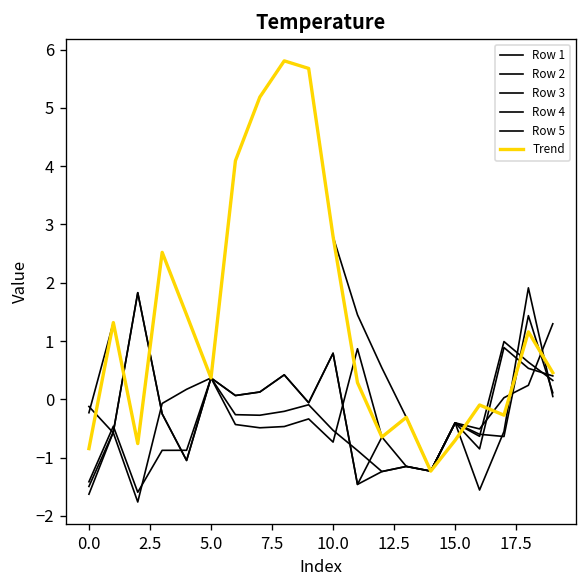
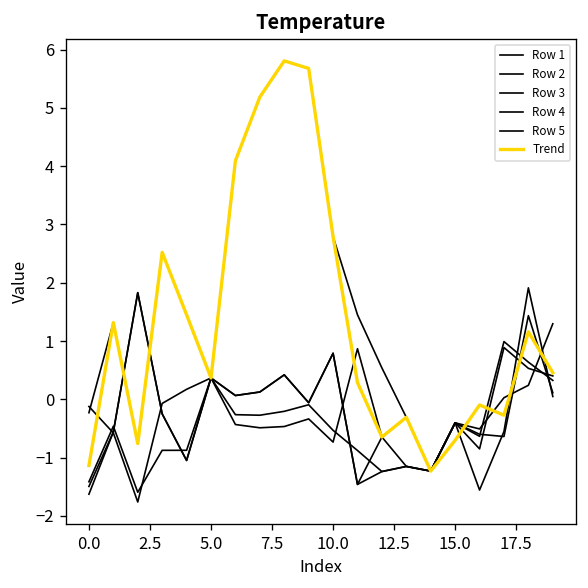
Trend, 0.0: -0.8 -> -1.1
